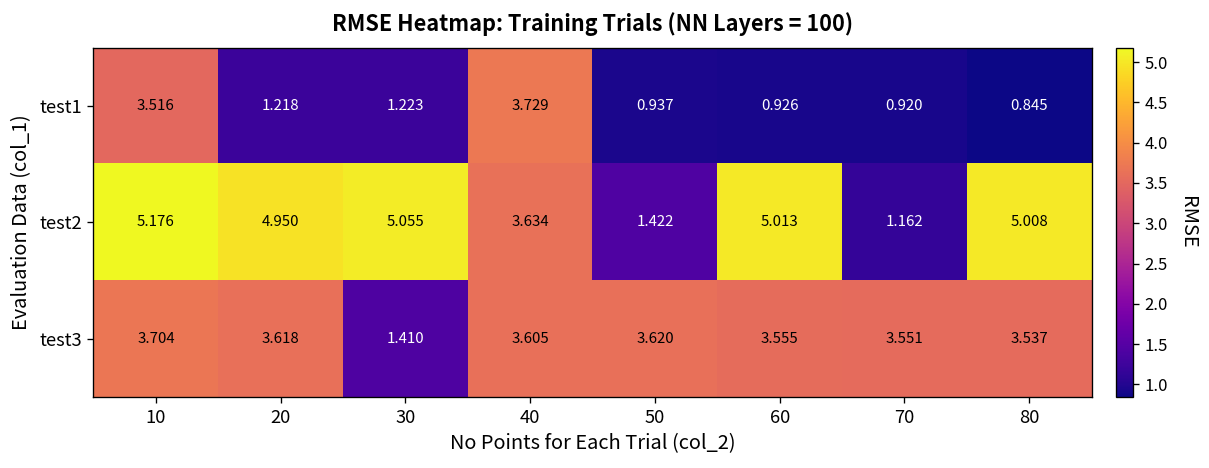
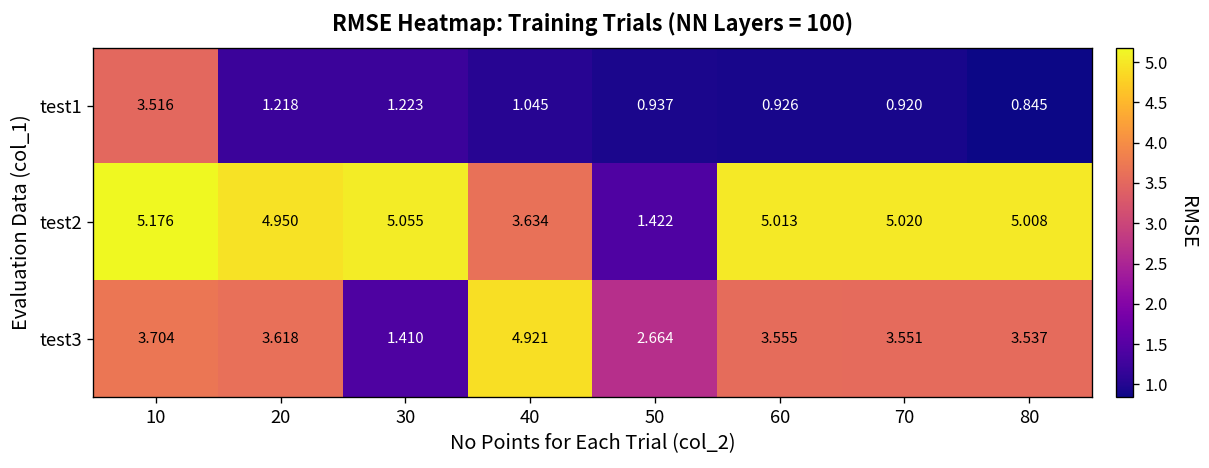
test1, 40: 3.729 -> 1.045
test2, 70: 1.162 -> 5.020
test3, 40: 3.605 -> 4.921
test3, 50: 3.620 -> 2.664
